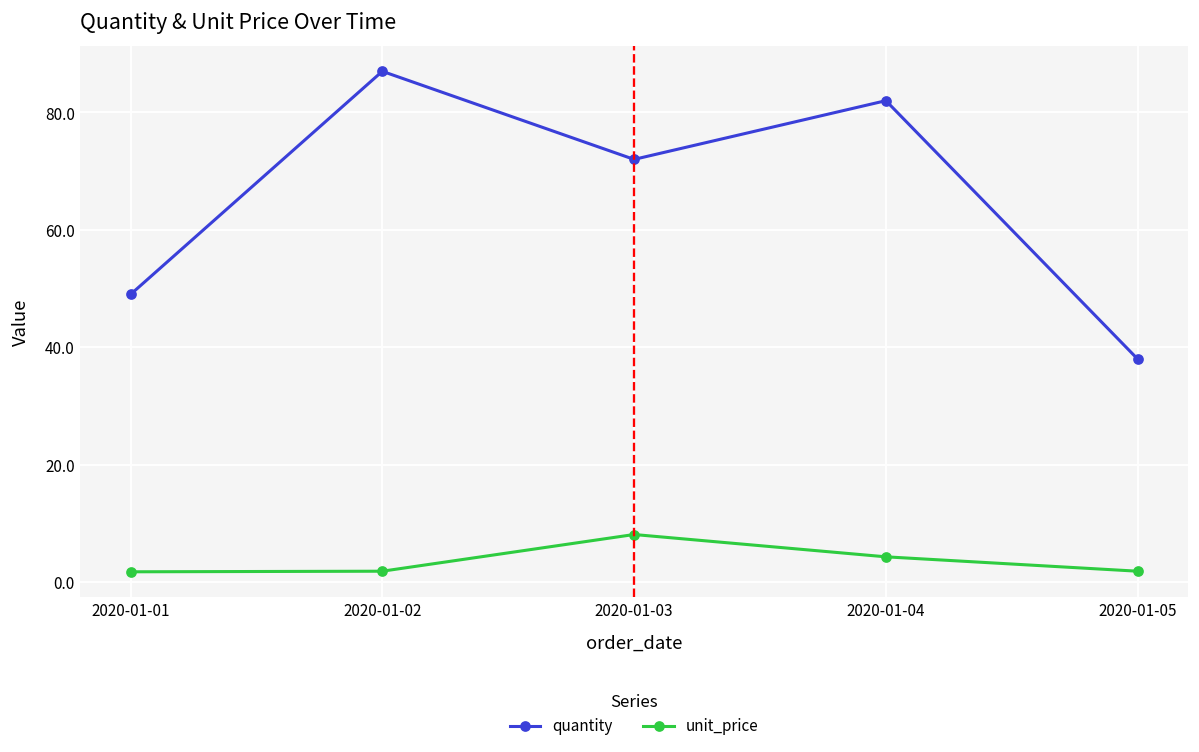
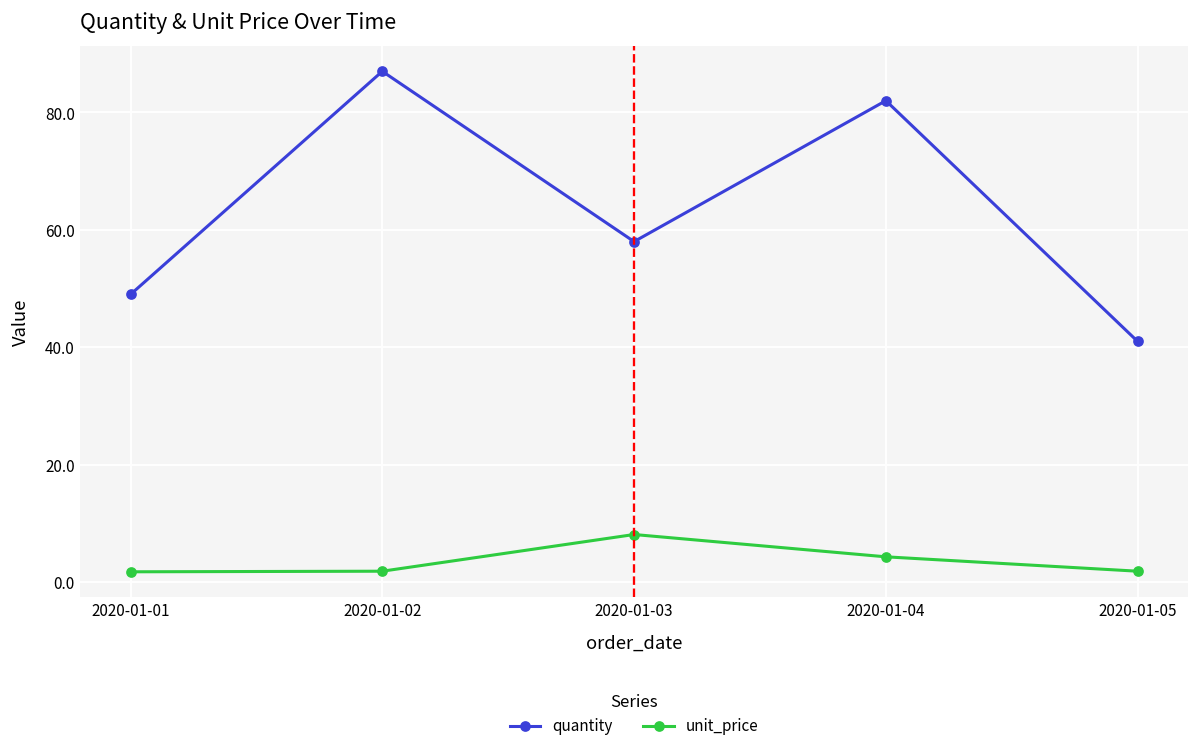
quantity, 2020-01-03: 72 -> 58
quantity, 2020-01-05: 38 -> 41
